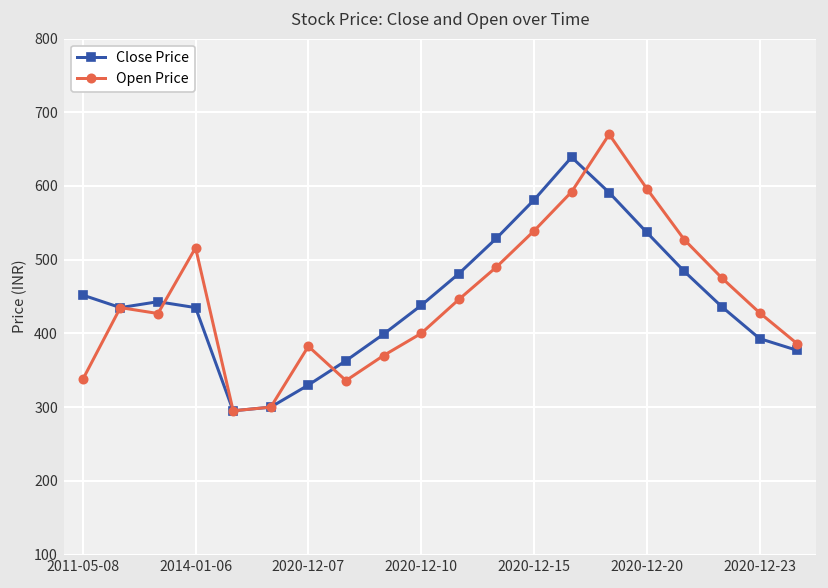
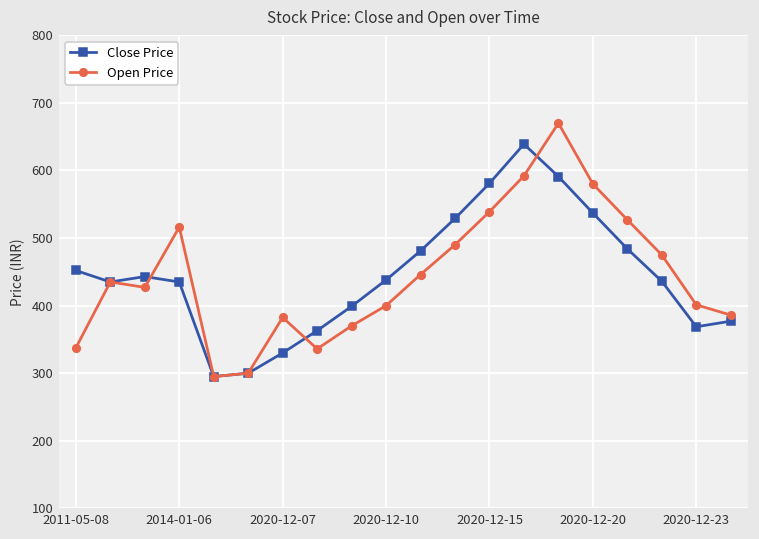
Open Price, 2020-12-20: 600 -> 580
Close Price, 2020-12-23: 390 -> 370
Open Price, 2020-12-23: 430 -> 400
